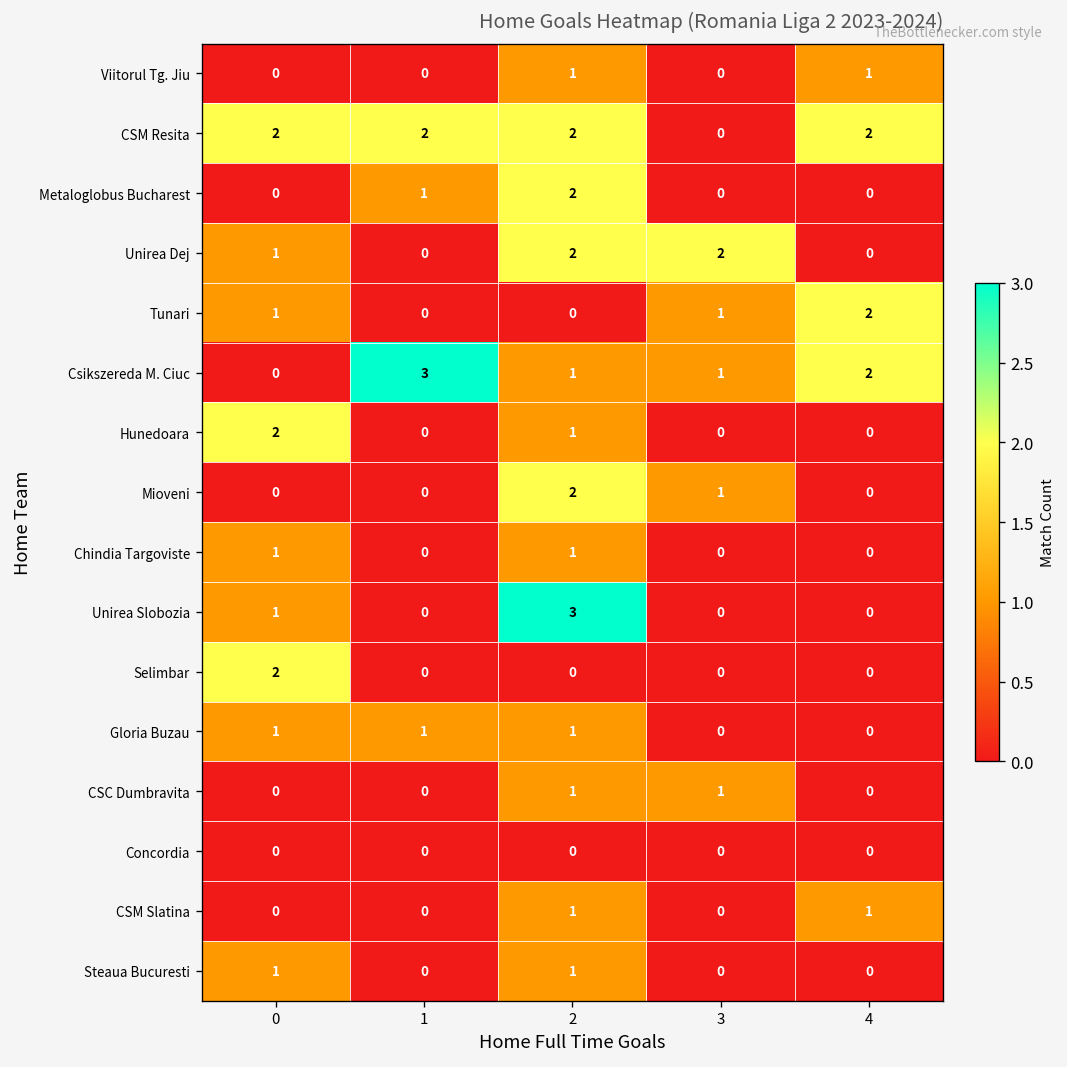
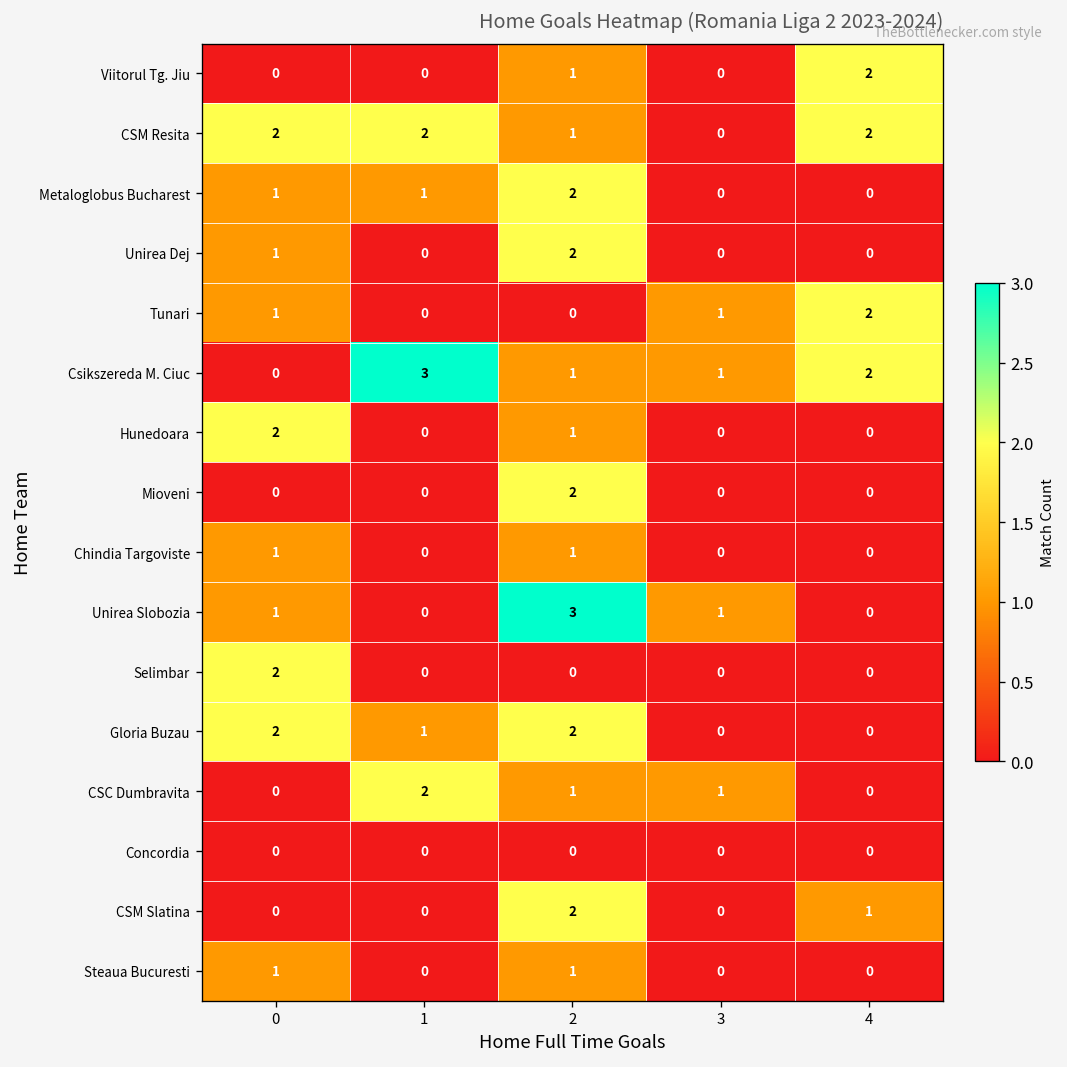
Viitorul Tg. Jiu, 4: 1 -> 2
CSM Resita, 2: 2 -> 1
Metaloglobus Bucharest, 0: 0 -> 1
Unirea Dej, 3: 2 -> 0
Mioveni, 3: 1 -> 0
Unirea Slobozia, 3: 0 -> 1
Gloria Buzau, 0: 1 -> 2
Gloria Buzau, 2: 1 -> 2
CSC Dumbravita, 1: 0 -> 2
CSM Slatina, 2: 1 -> 2
